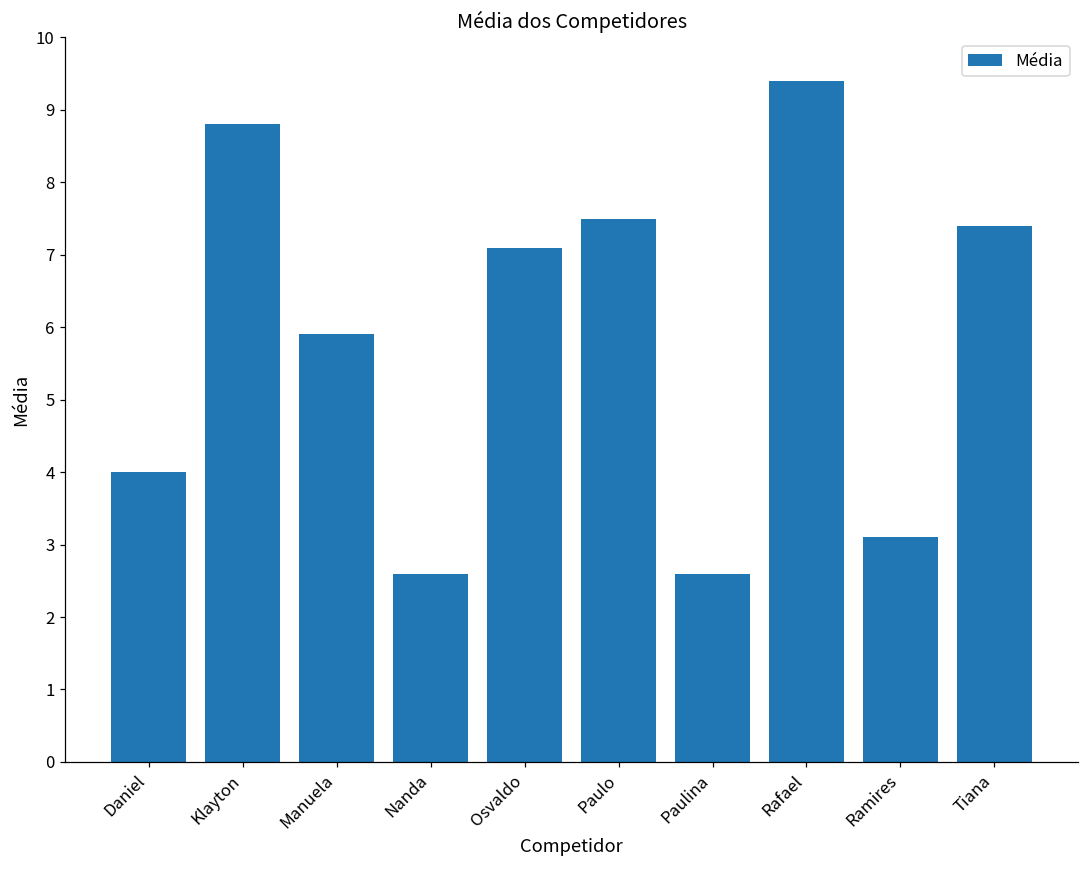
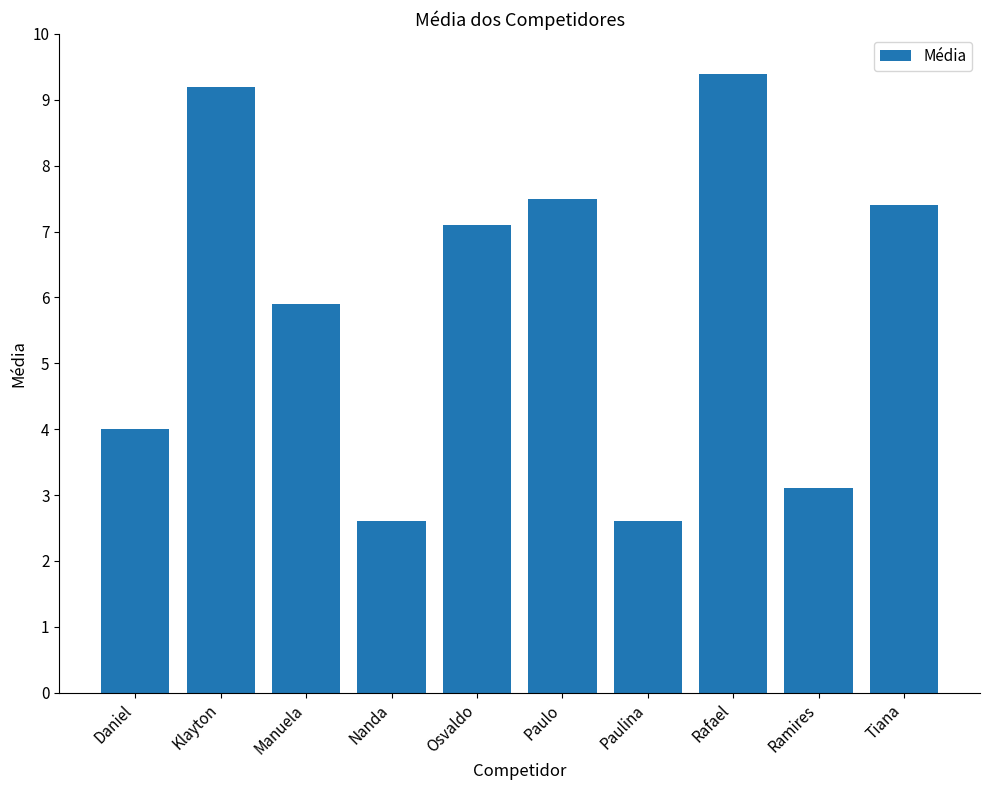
Klayton: 8.8 -> 9.2
